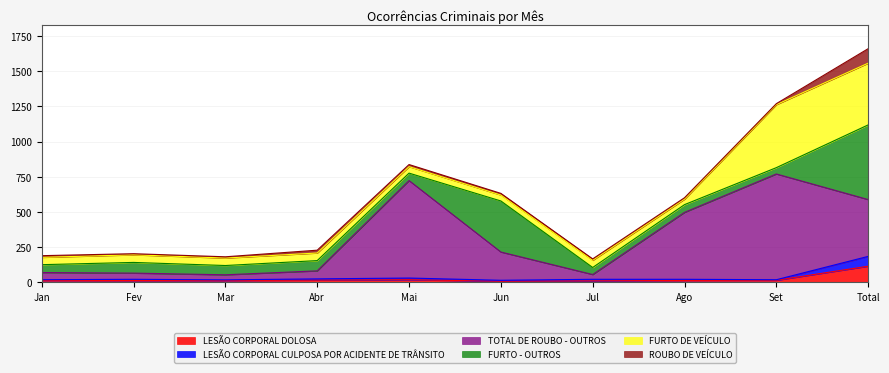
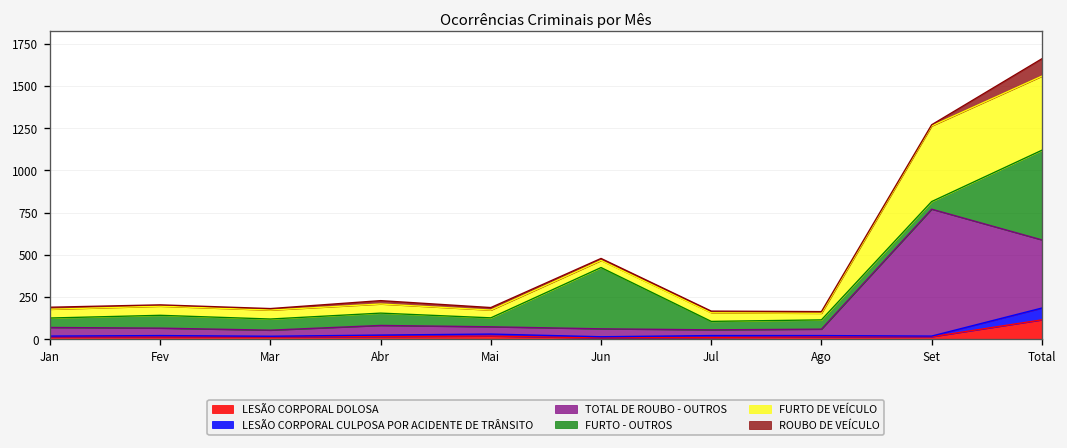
TOTAL DE ROUBO - OUTROS, Mai: 690 -> 40
TOTAL DE ROUBO - OUTROS, Jun: 200 -> 50
TOTAL DE ROUBO - OUTROS, Ago: 480 -> 40
